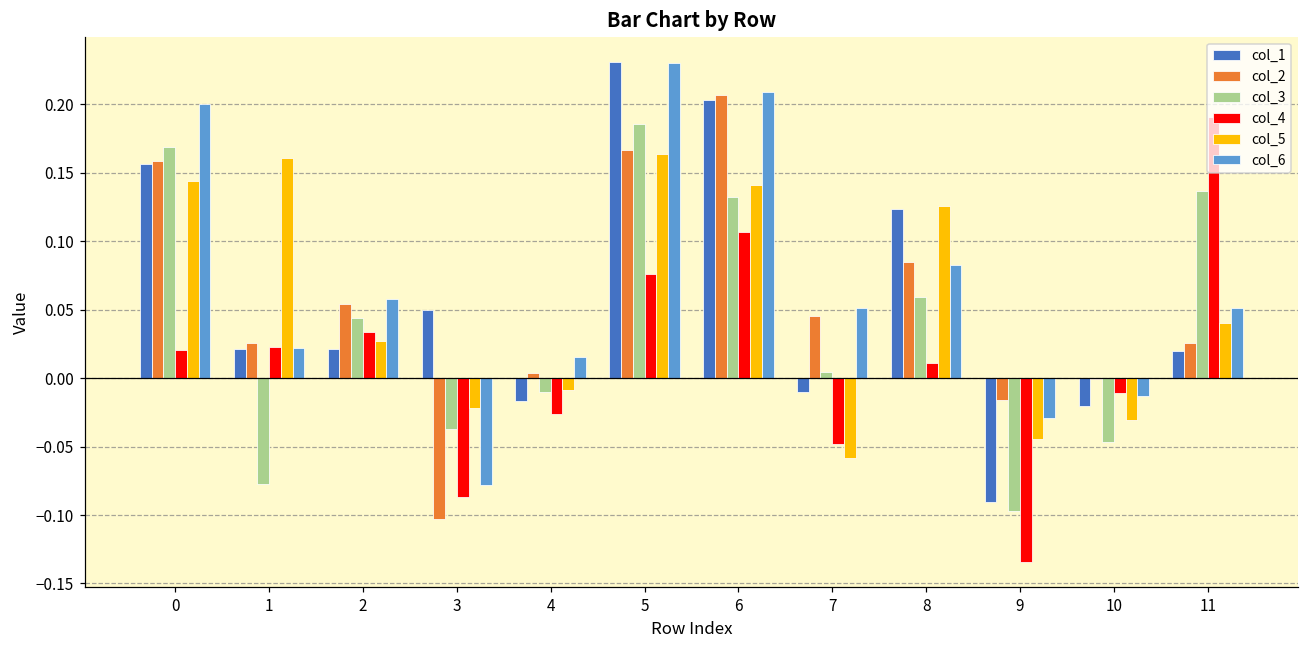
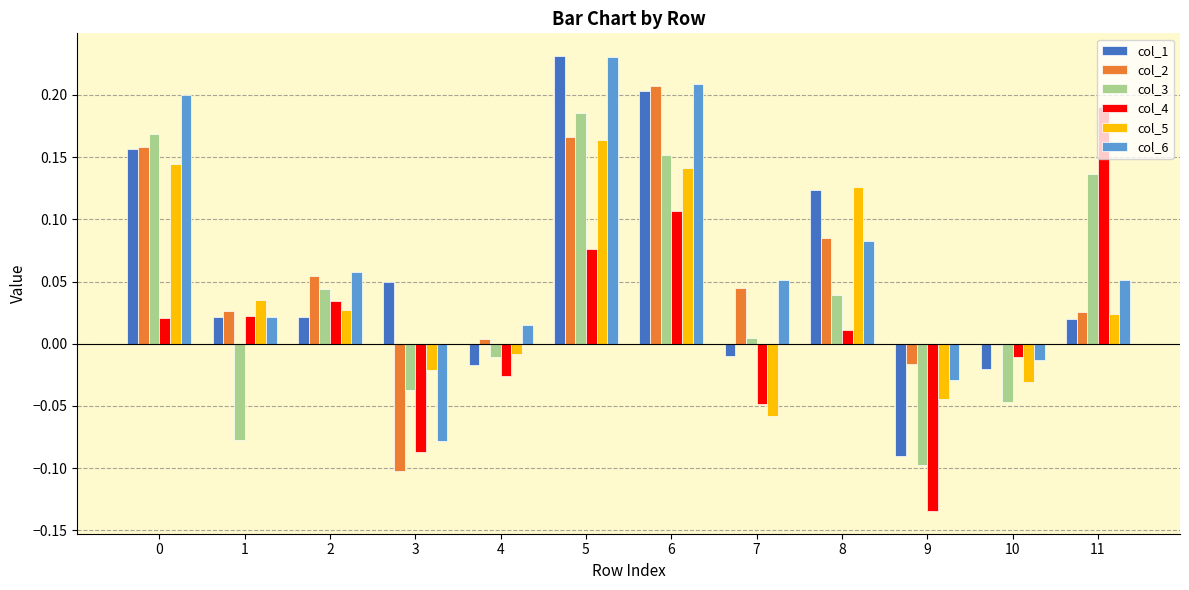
col_5, 1: 0.161 -> 0.035
col_3, 6: 0.132 -> 0.151
col_3, 8: 0.059 -> 0.040
col_5, 11: 0.040 -> 0.024
